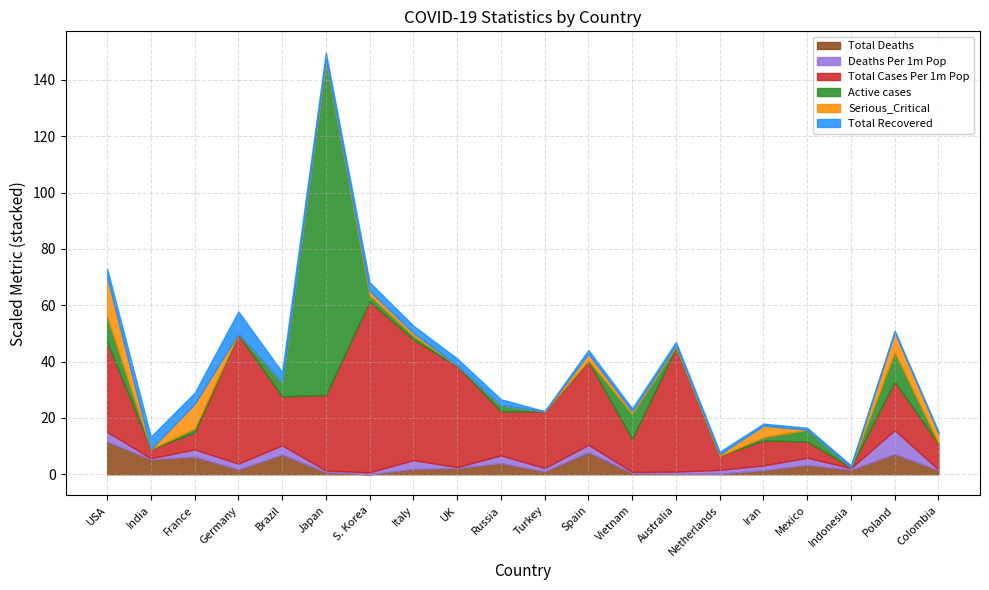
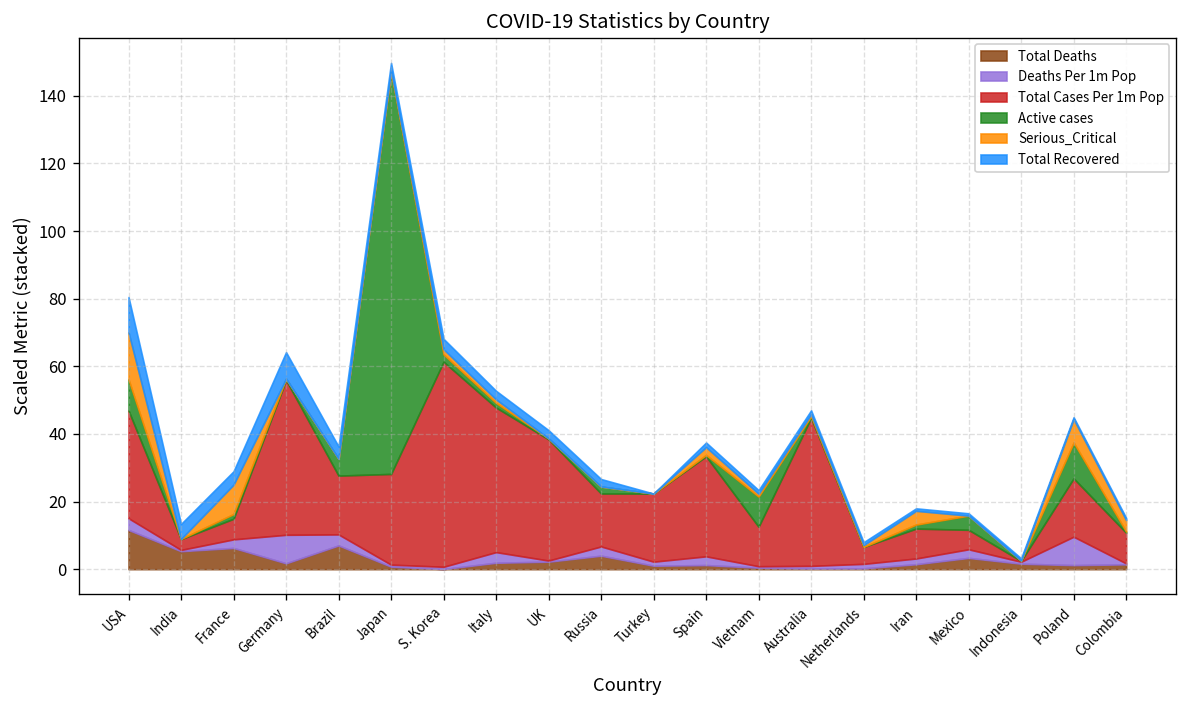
Total Recovered, USA: 3 -> 10
Deaths Per 1m Pop, Germany: 2 -> 8
Total Deaths, Spain: 8 -> 1
Total Deaths, Poland: 7 -> 1
